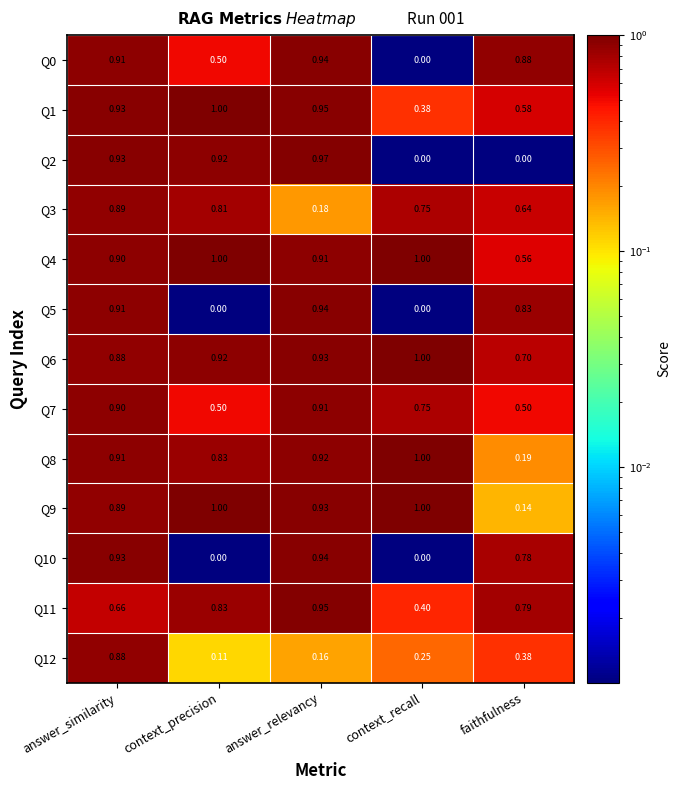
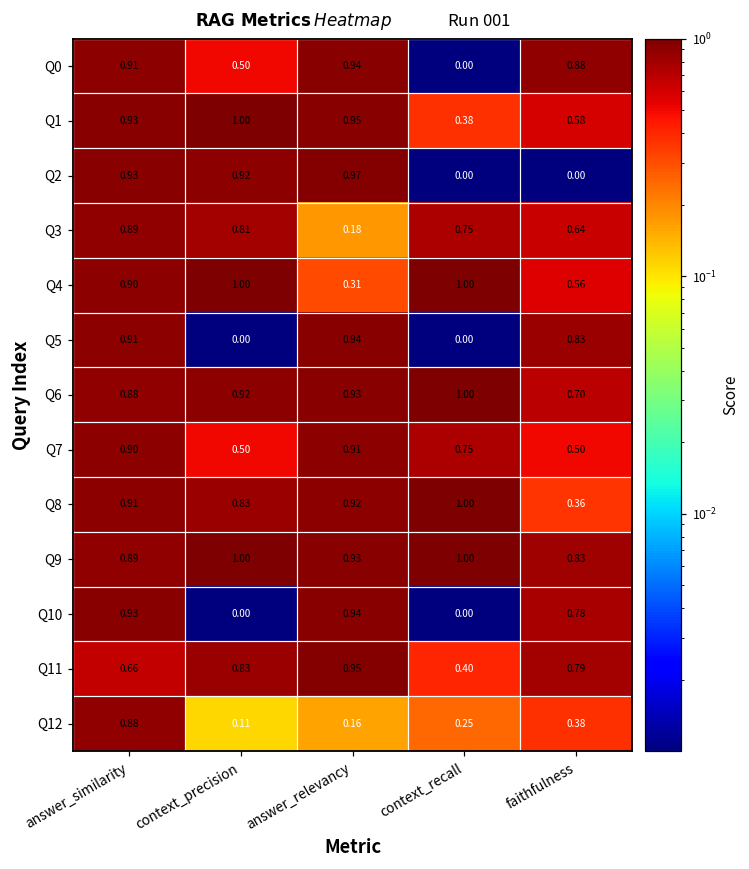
Q4, answer_relevancy: 0.91 -> 0.31
Q8, faithfulness: 0.19 -> 0.36
Q9, faithfulness: 0.14 -> 0.83
